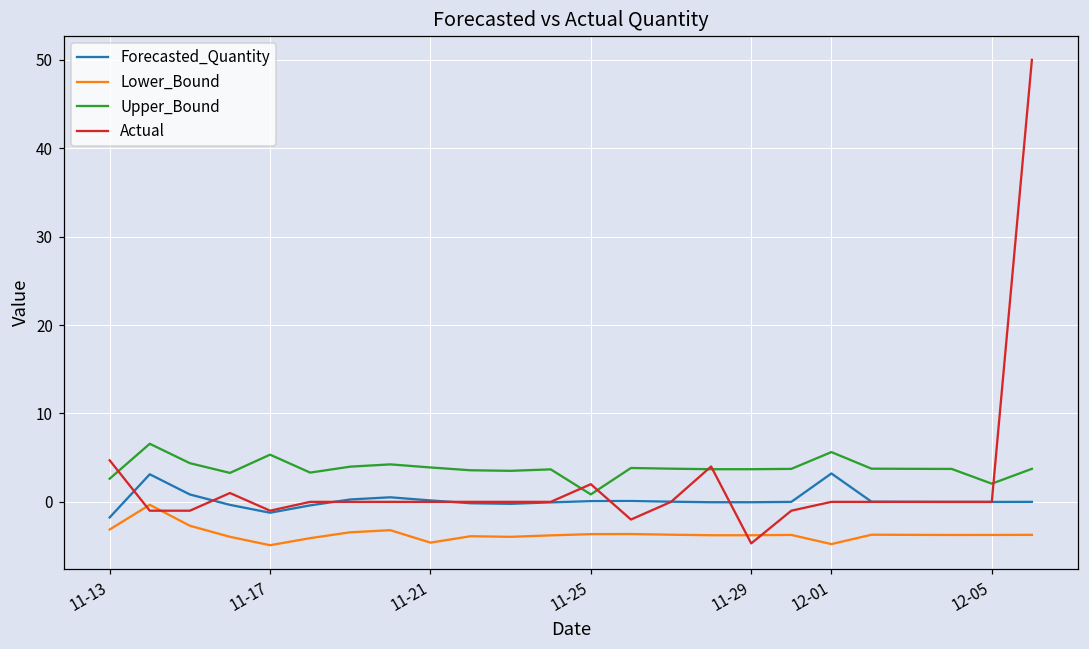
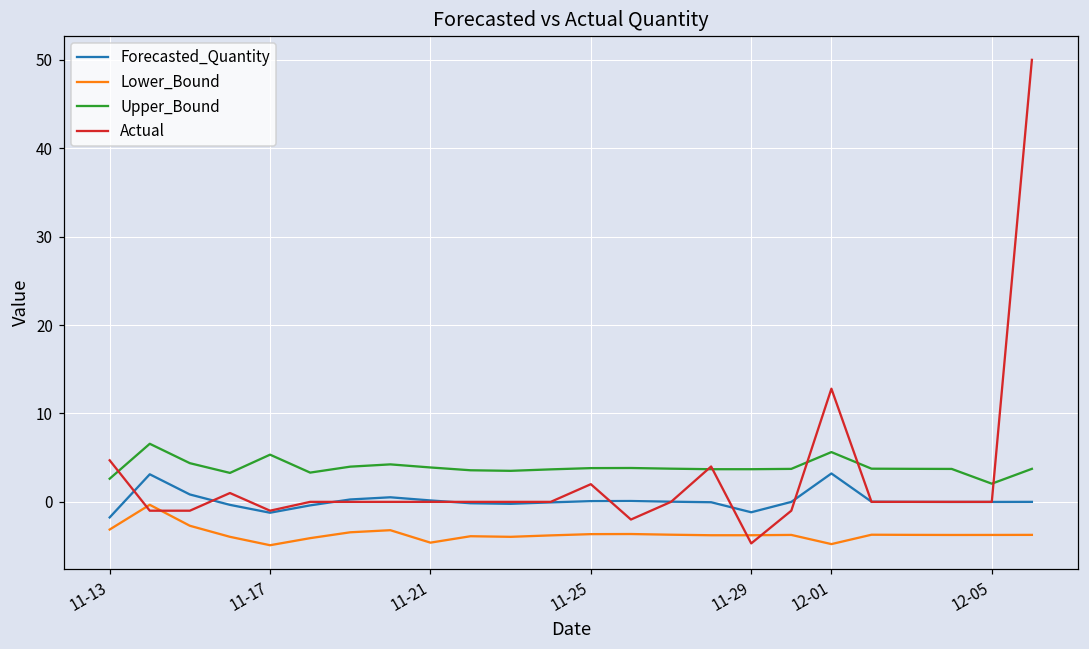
Upper_Bound, 11-25: 1 -> 4
Forecasted_Quantity, 11-29: 0 -> -1
Actual, 12-01: 0 -> 13
